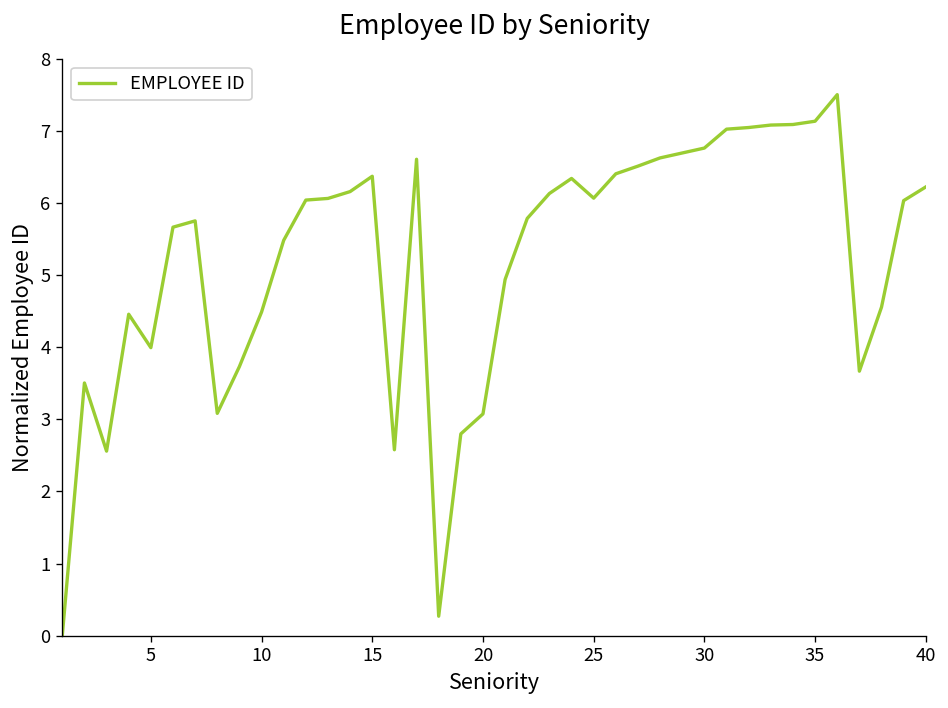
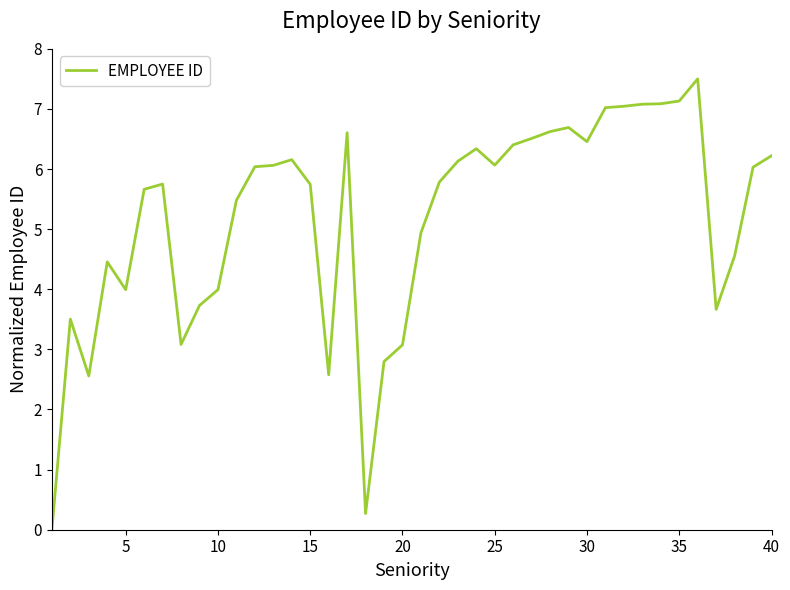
10: 4.5 -> 4.0
15: 6.4 -> 5.7
30: 6.8 -> 6.5
